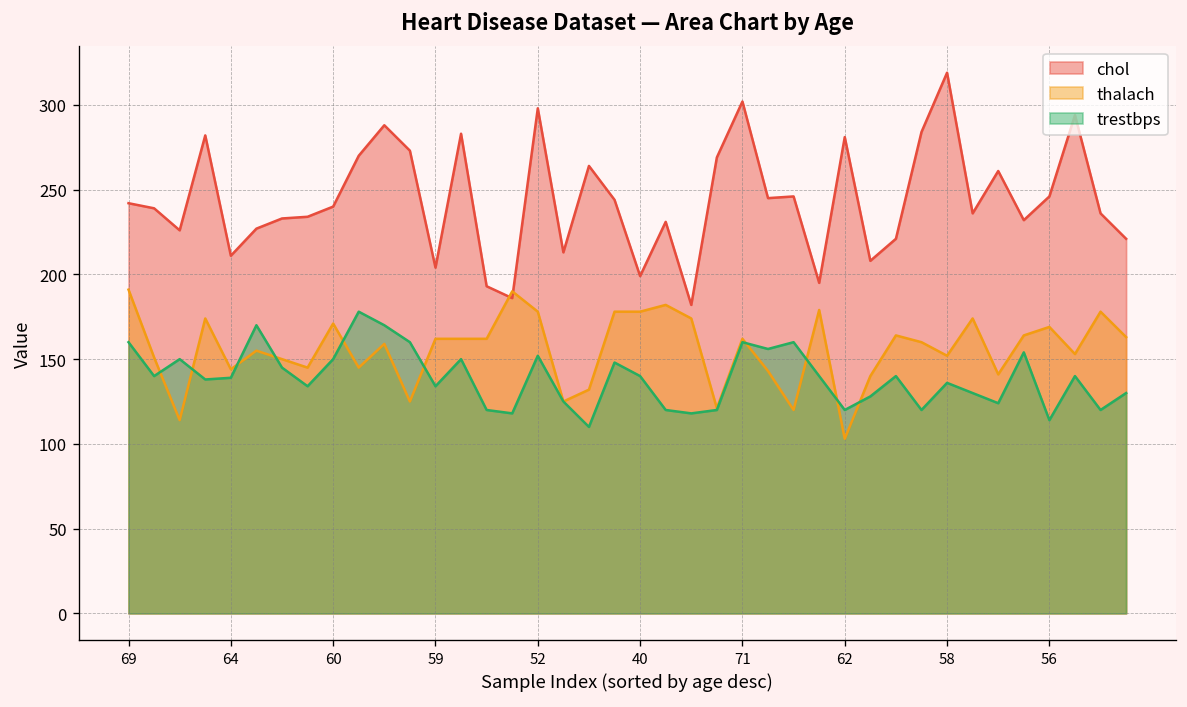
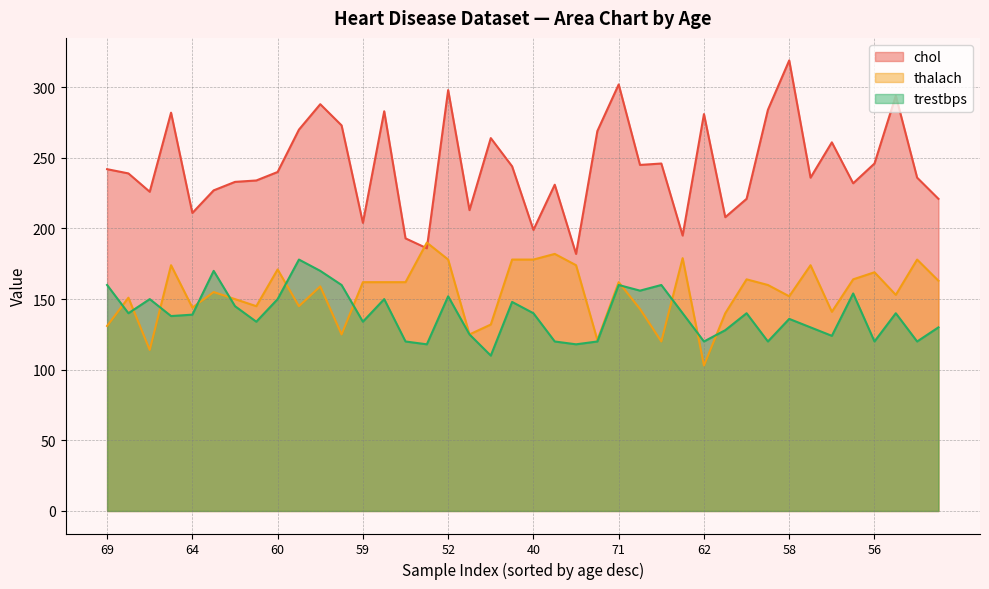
thalach, 69: 191 -> 131
trestbps, 56: 114 -> 120
